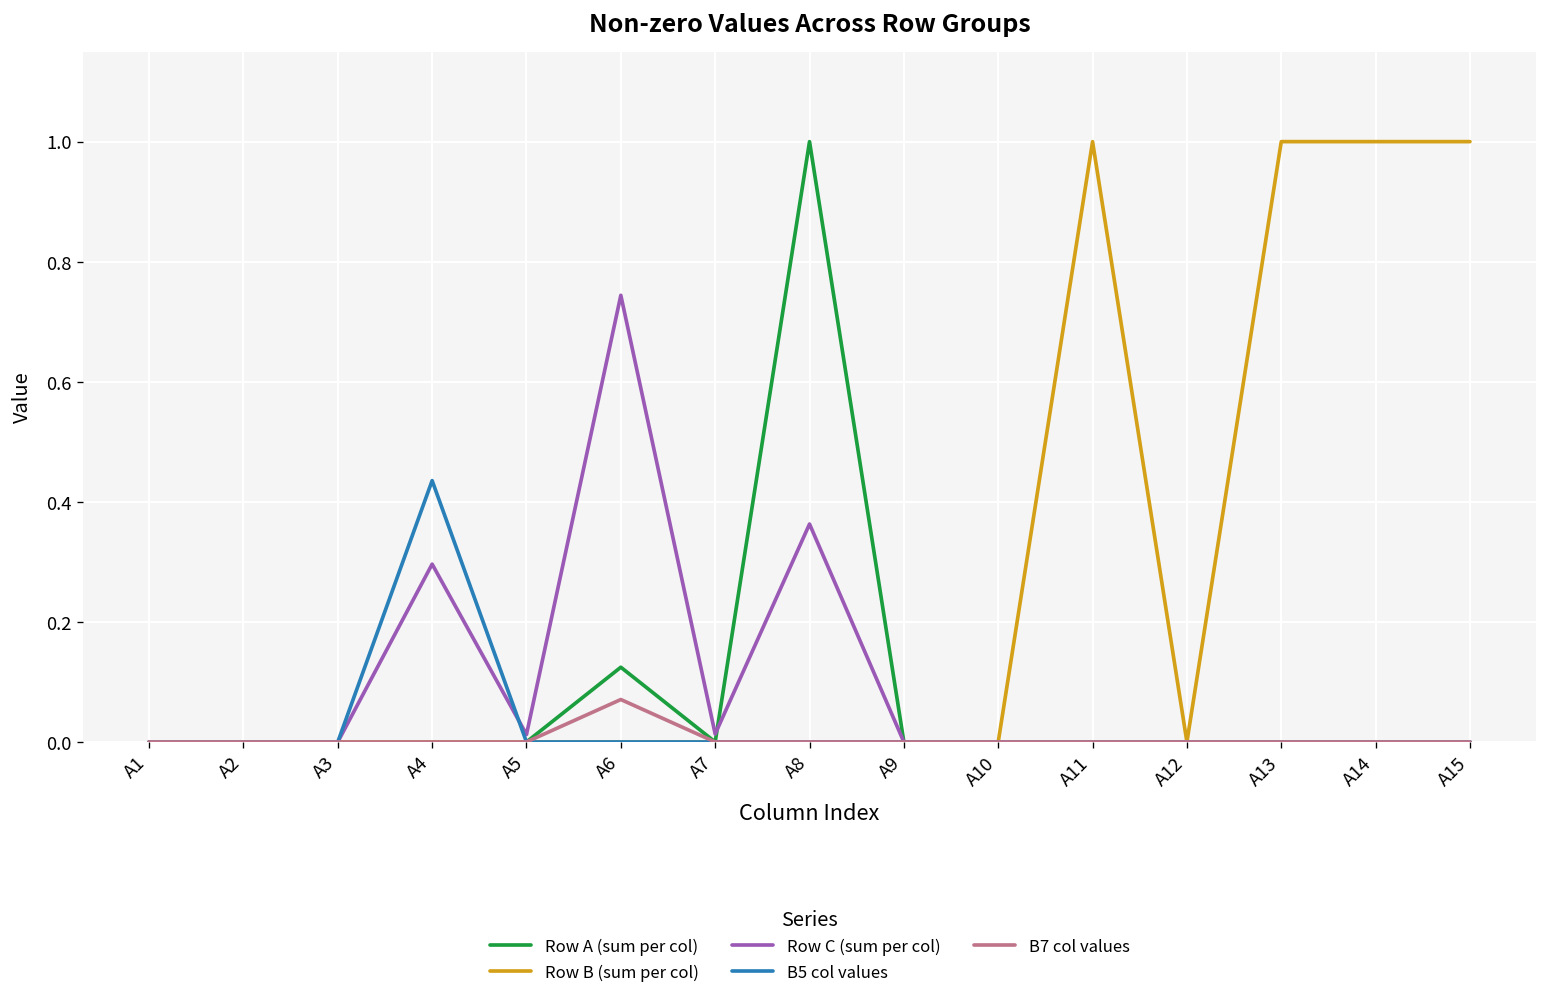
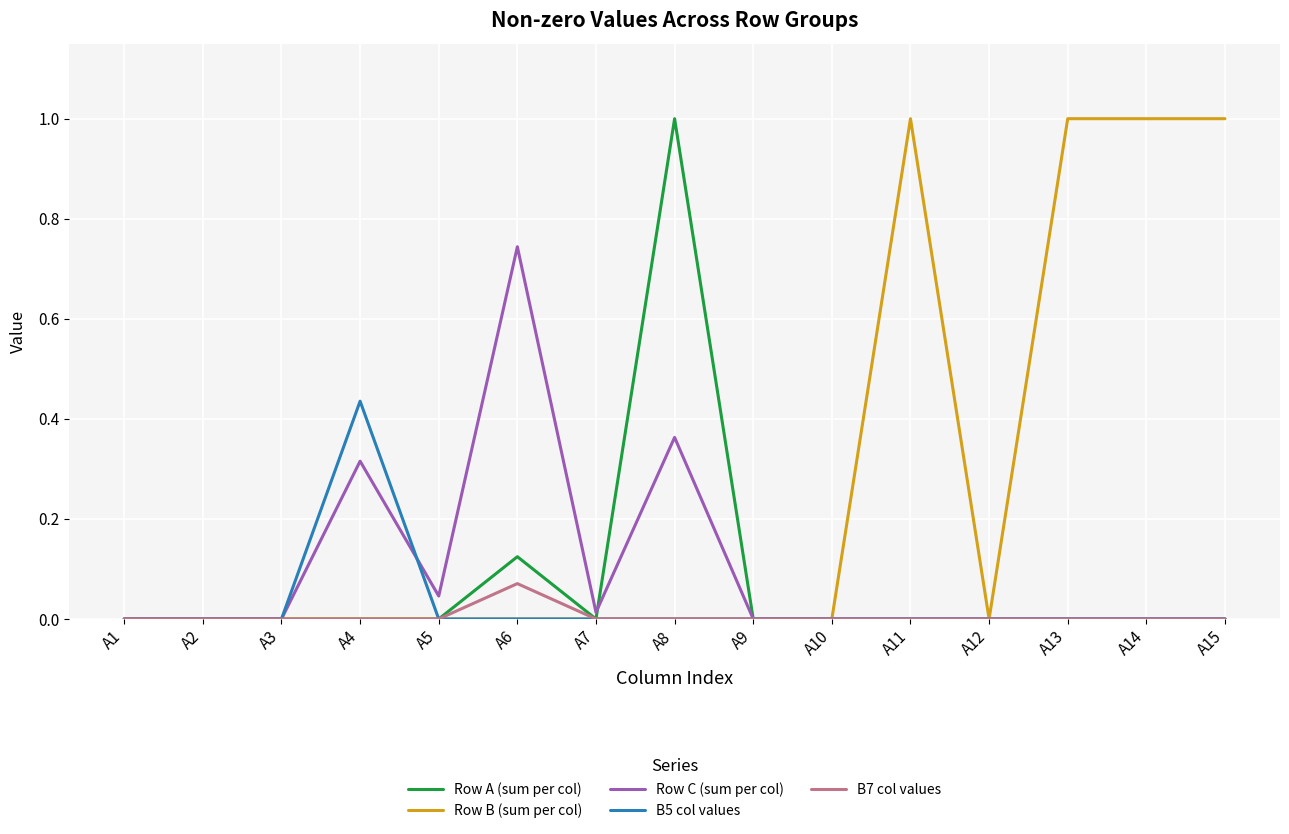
Row C (sum per col), A4: 0.30 -> 0.32
Row C (sum per col), A5: 0.01 -> 0.05
